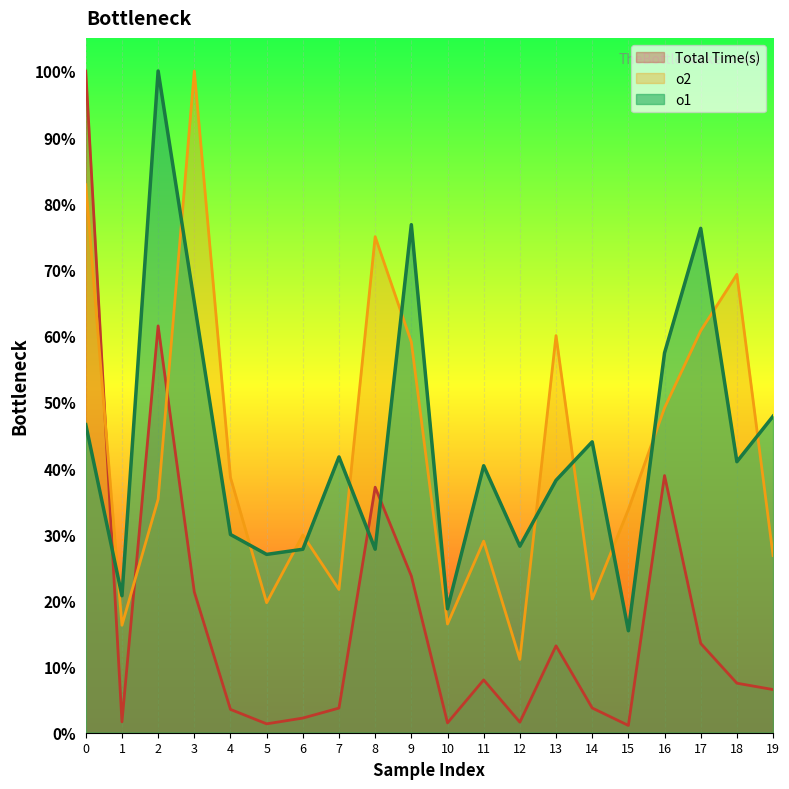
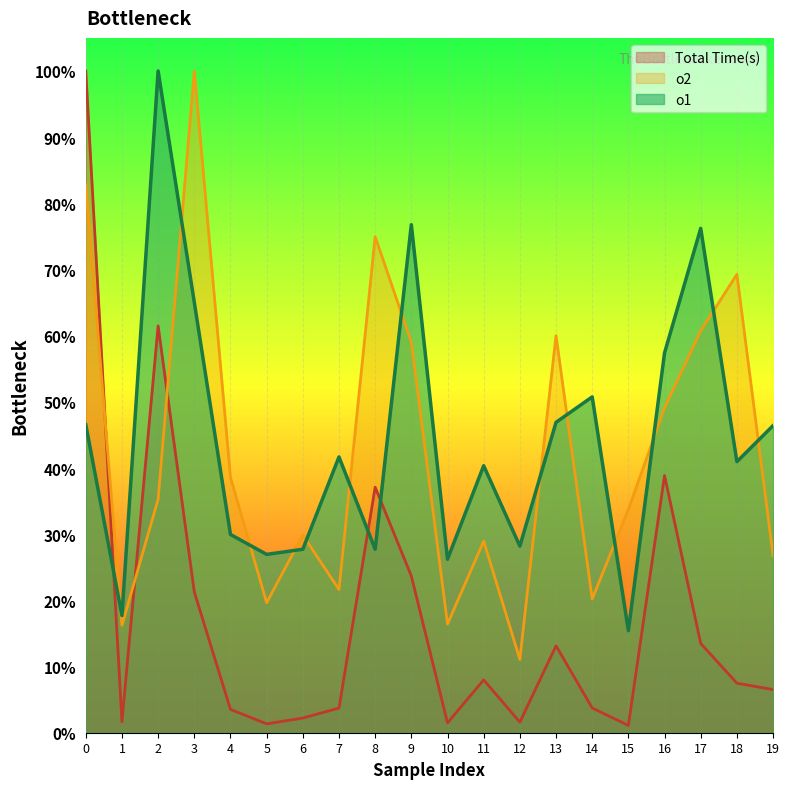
o1, 1: 21% -> 18%
o1, 10: 19% -> 26%
o1, 13: 38% -> 47%
o1, 14: 44% -> 51%
o1, 19: 48% -> 46%
